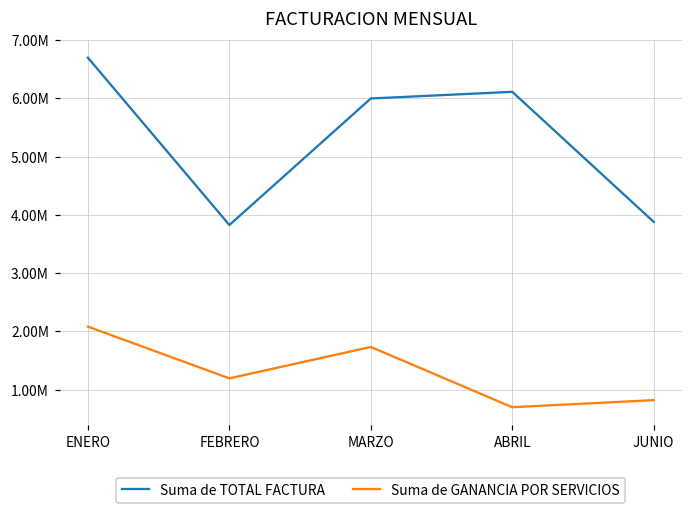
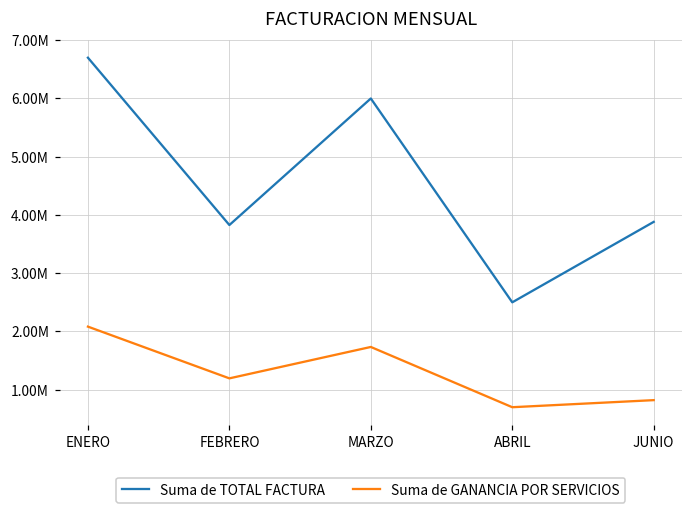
Suma de TOTAL FACTURA, ABRIL: 6100000 -> 2500000
